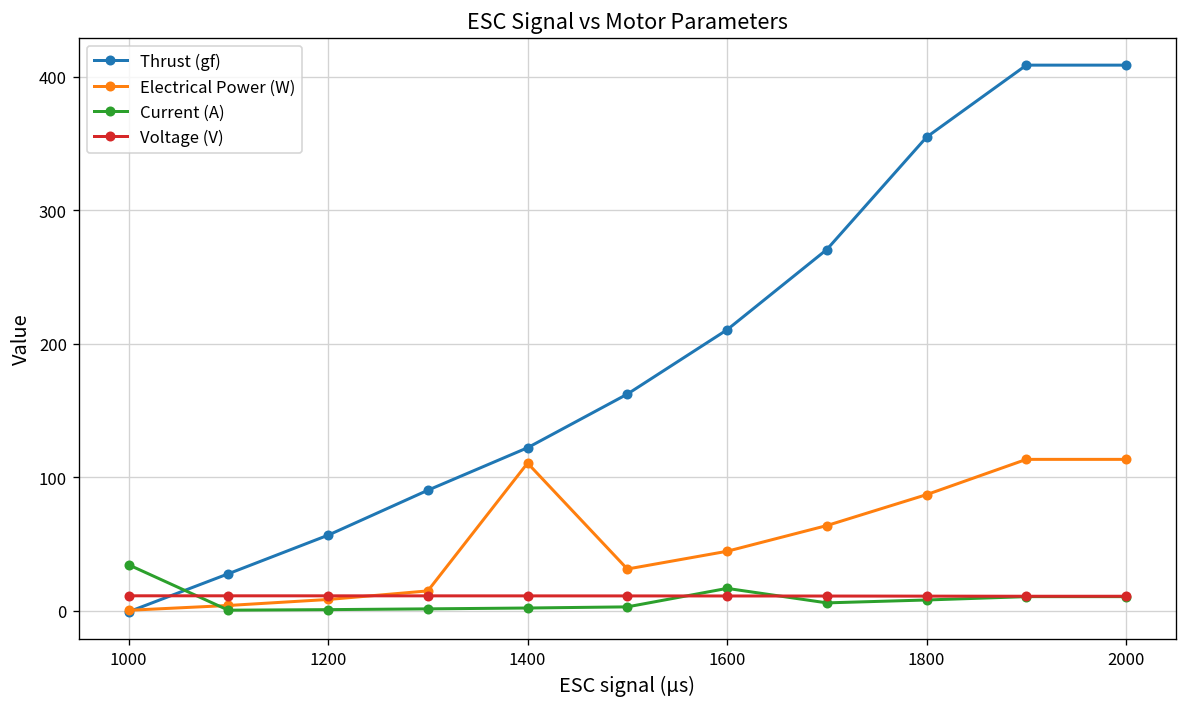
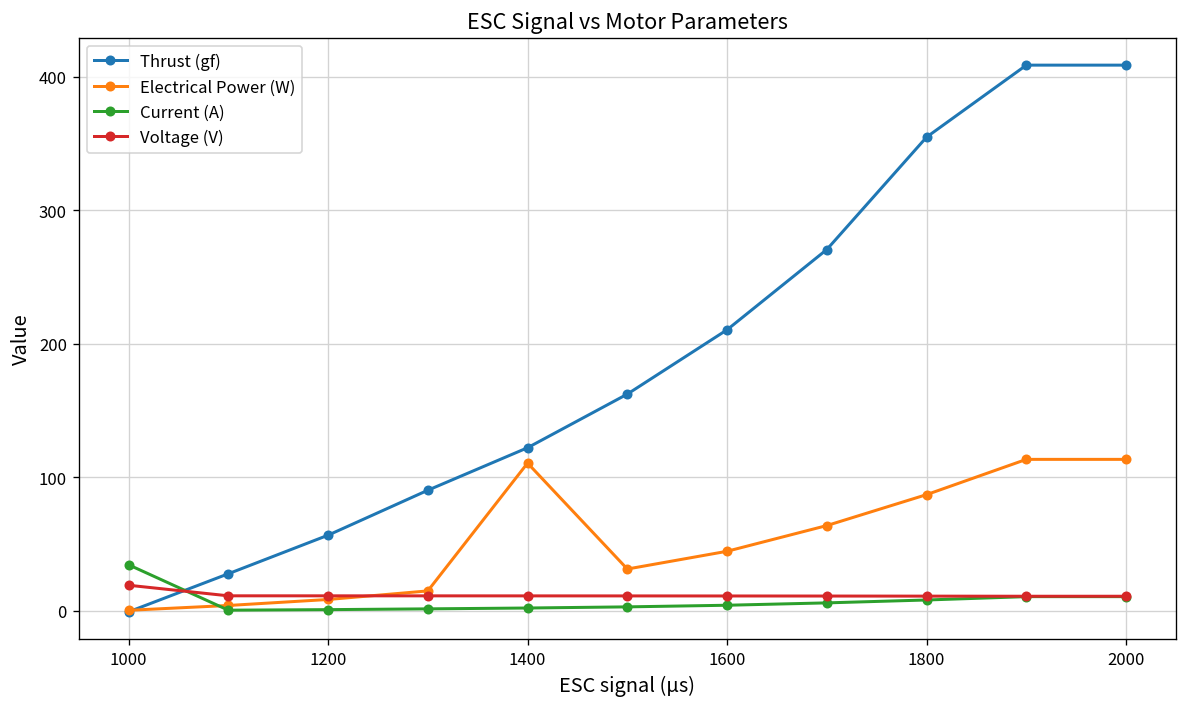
Voltage (V), 1000: 11 -> 19
Current (A), 1600: 17 -> 4
